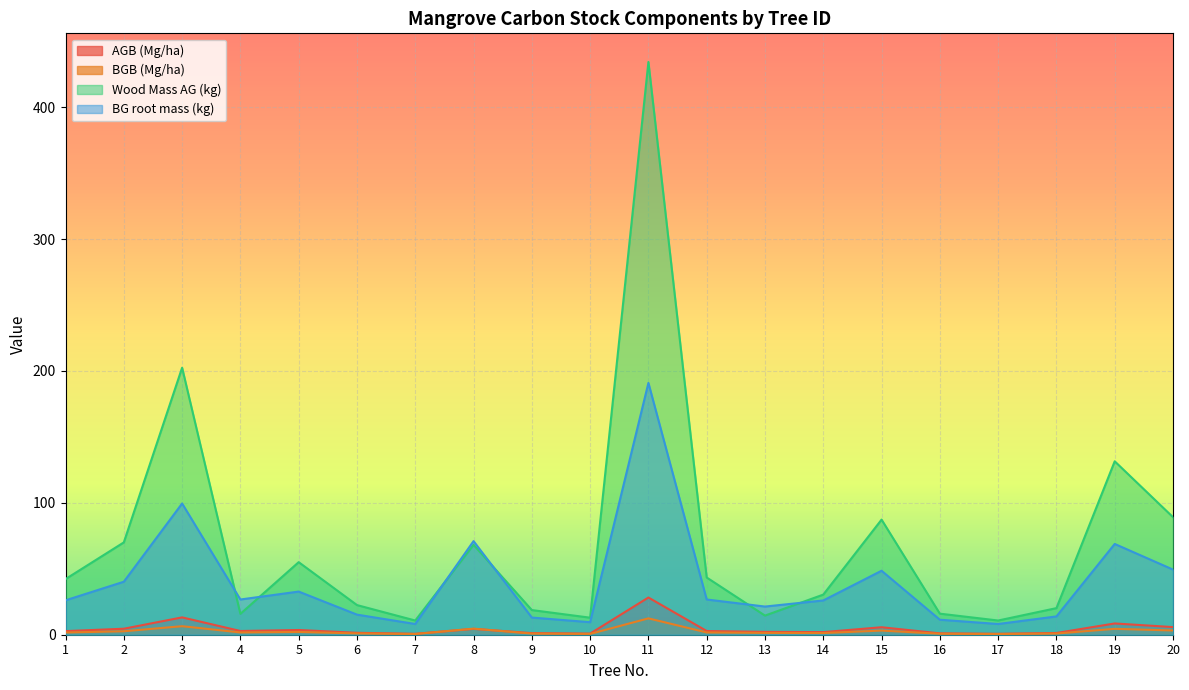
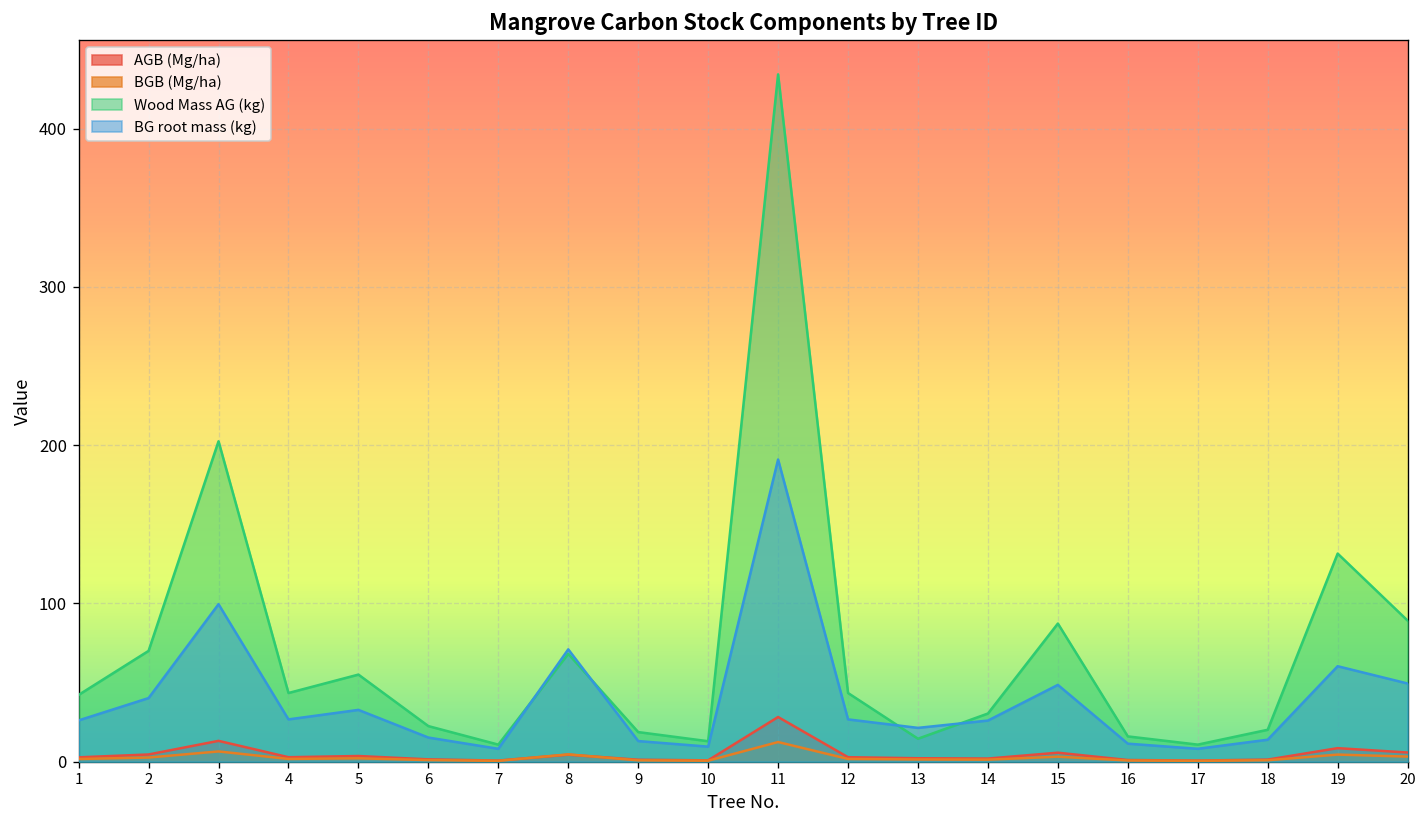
Wood Mass AG (kg), 4: 16 -> 43
BG root mass (kg), 19: 69 -> 60
